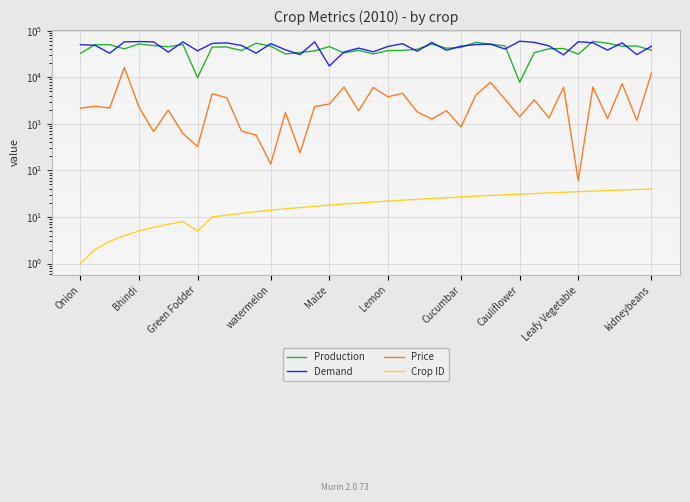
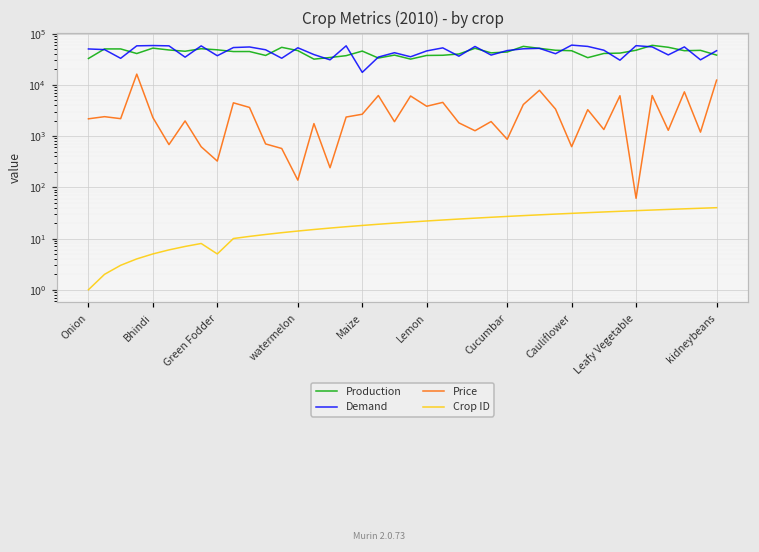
Production, Green Fodder: 10000 -> 50000
Production, Cauliflower: 8000 -> 50000
Price, Cauliflower: 1400 -> 600
Production, Leafy Vegetable: 30000 -> 50000
